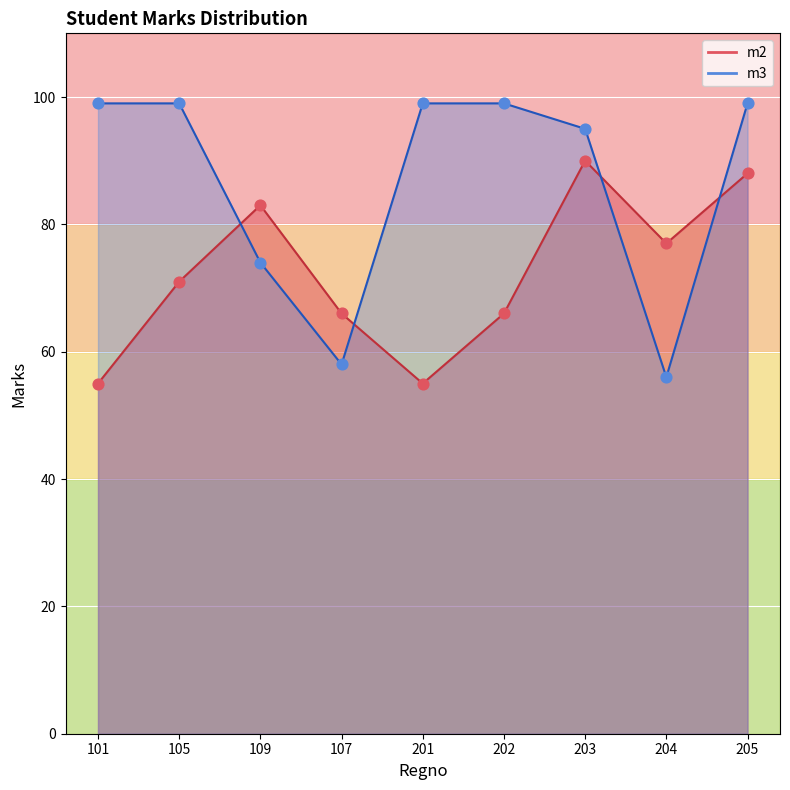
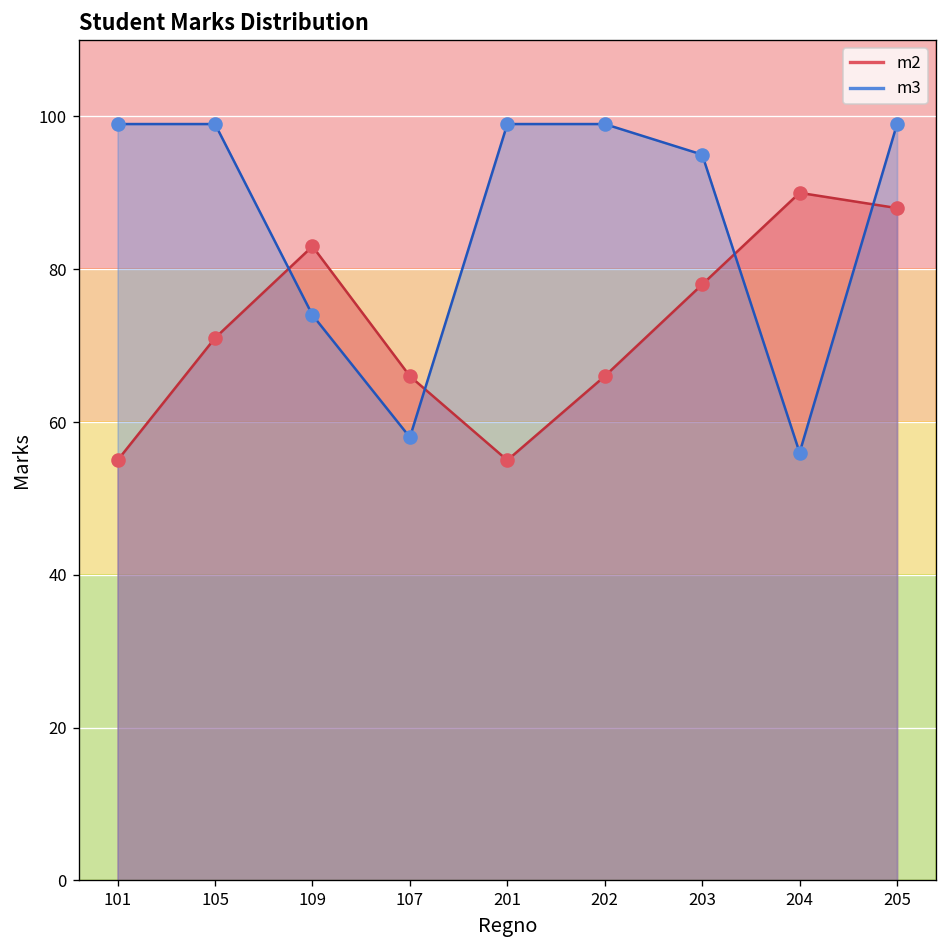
m2, 203: 90 -> 78
m2, 204: 77 -> 90
